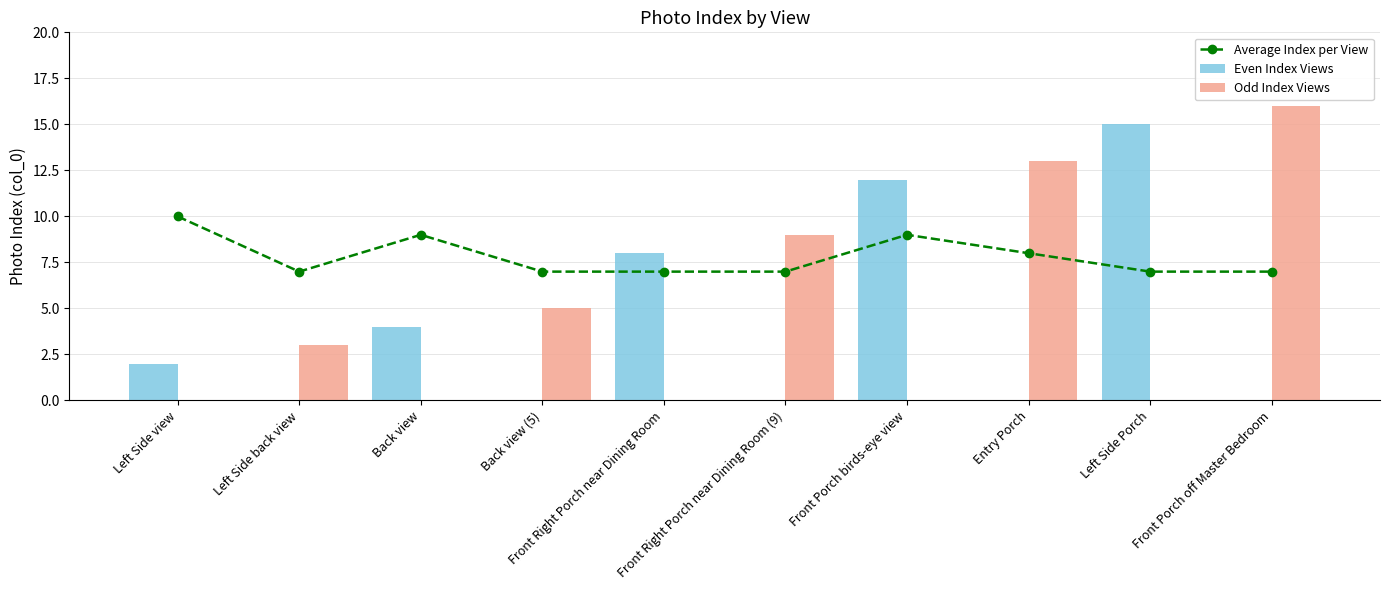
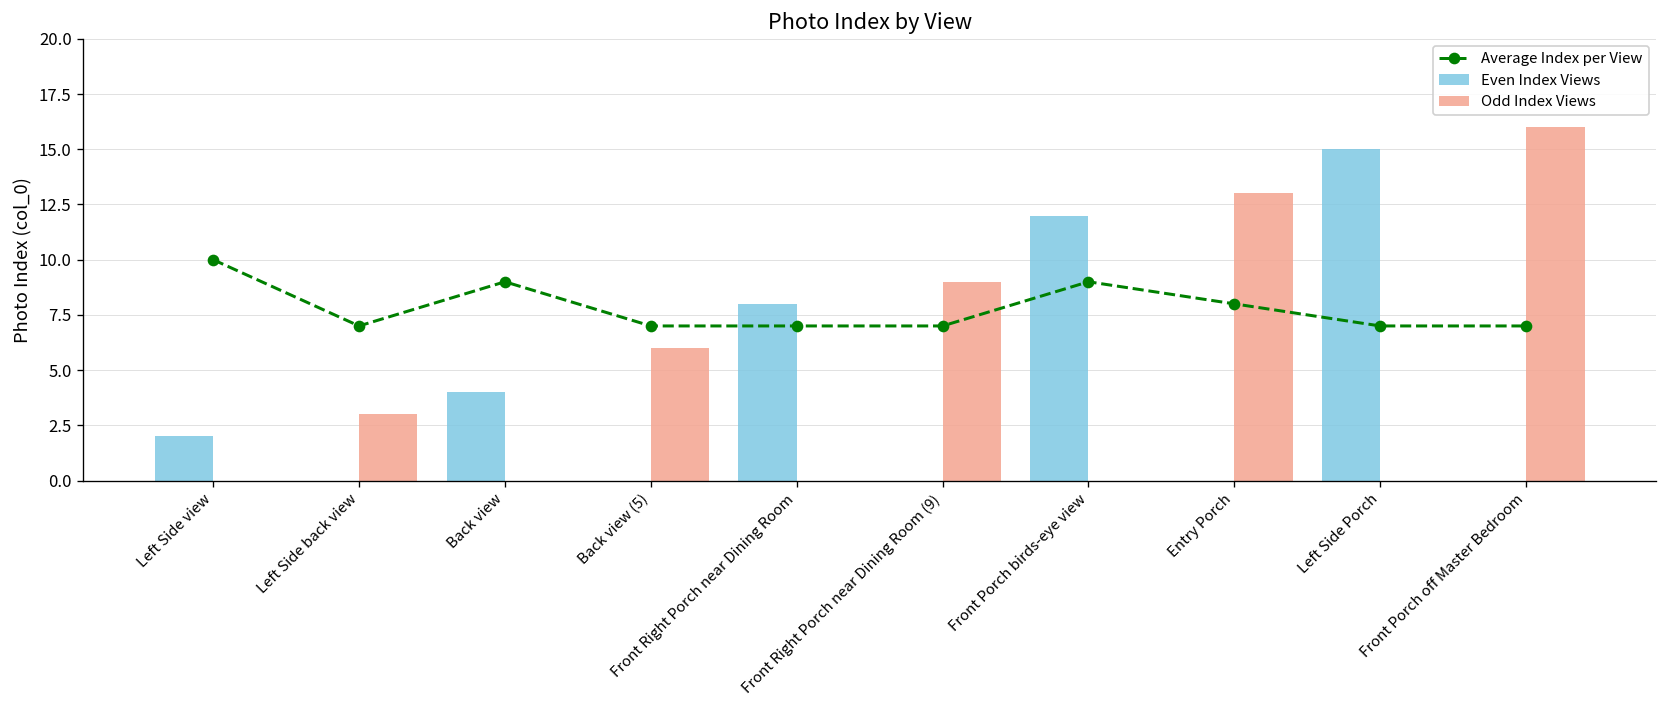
Odd Index Views, Back view (5): 5 -> 6
